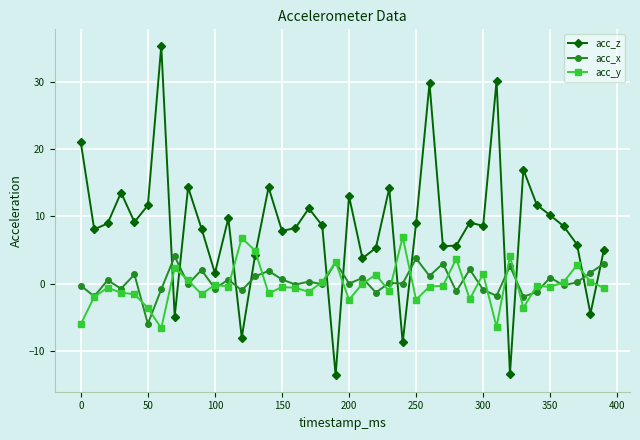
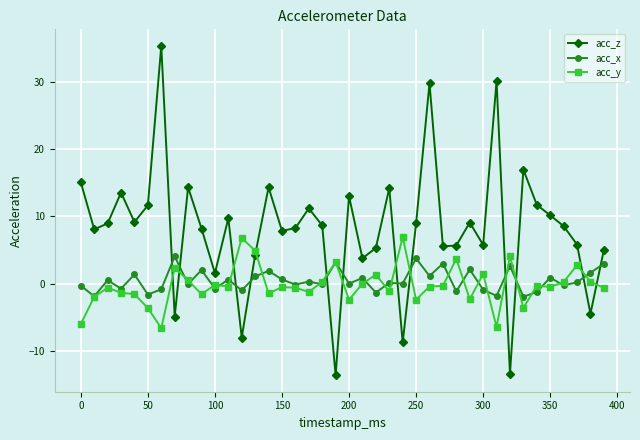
acc_z, 0: 21 -> 15
acc_x, 50: -6 -> -2
acc_z, 300: 9 -> 6
